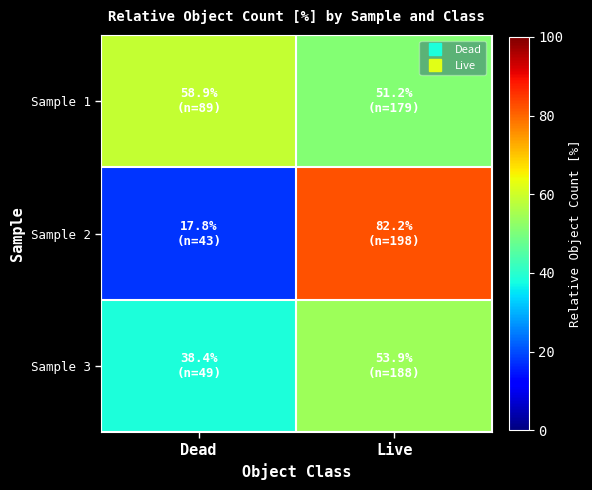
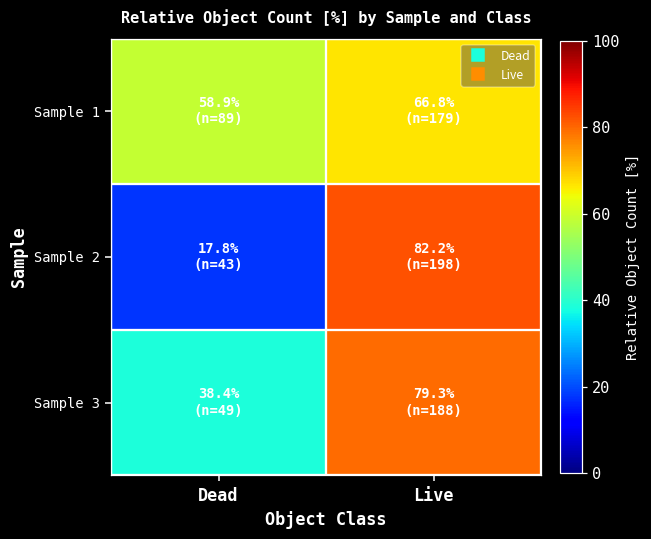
Sample 1, Live: 51.2% -> 66.8%
Sample 3, Live: 53.9% -> 79.3%
